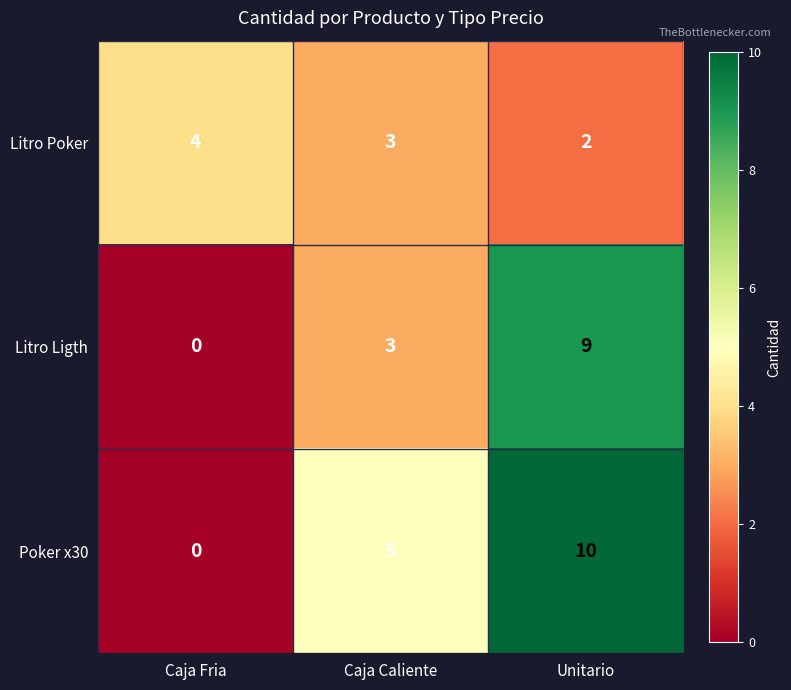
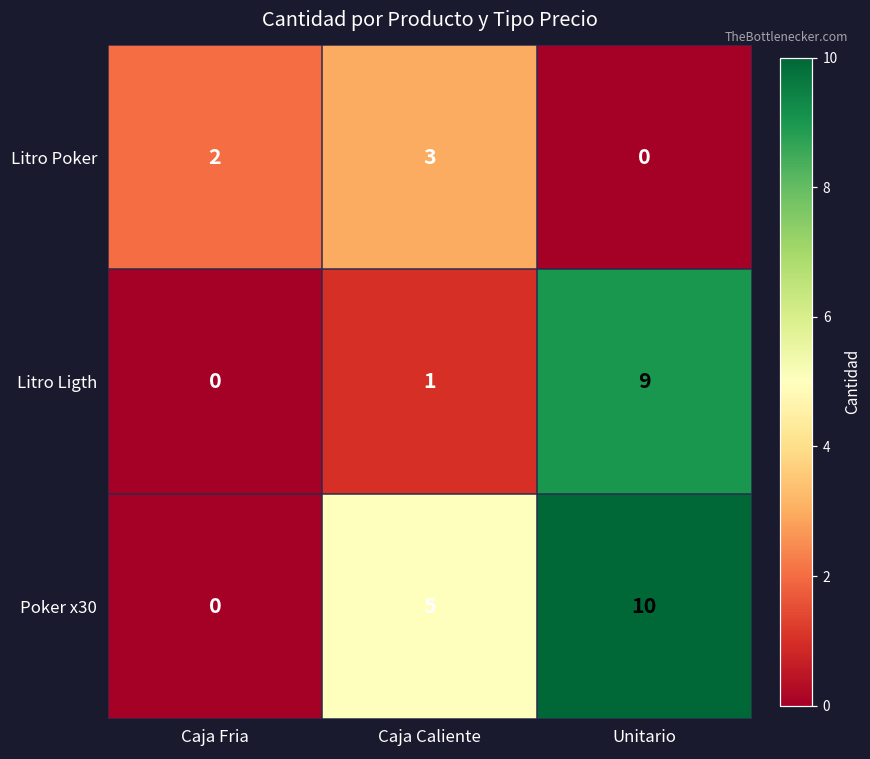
Litro Poker, Caja Fria: 4 -> 2
Litro Poker, Unitario: 2 -> 0
Litro Ligth, Caja Caliente: 3 -> 1
